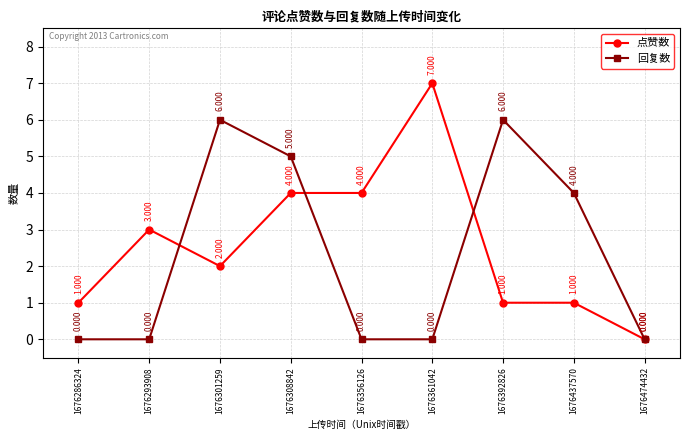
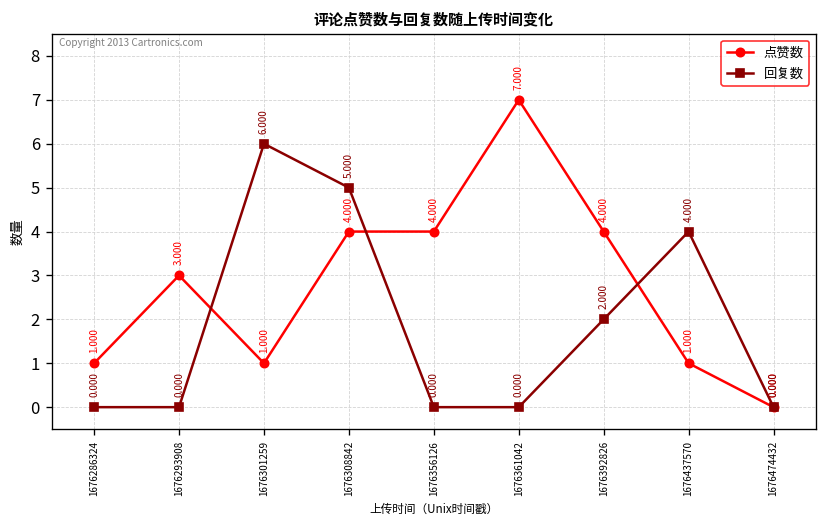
点赞数, 1676301259: 2.000 -> 1.000
点赞数, 1676392826: 1.000 -> 4.000
回复数, 1676392826: 6.000 -> 2.000
